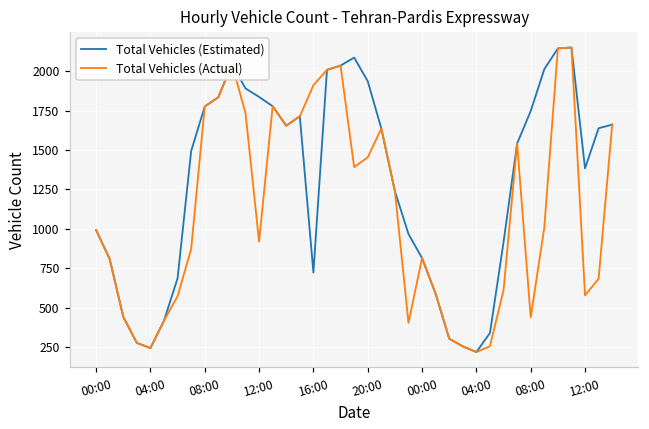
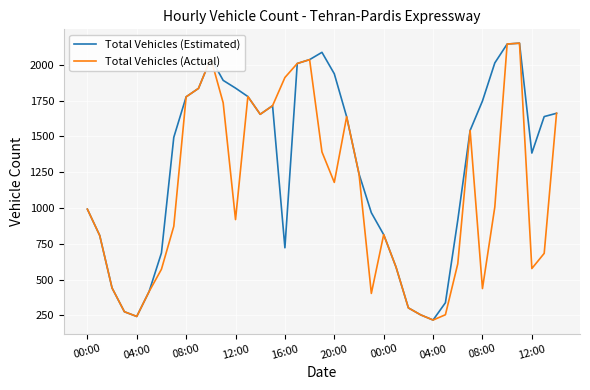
Total Vehicles (Actual), 20:00: 1450 -> 1180
